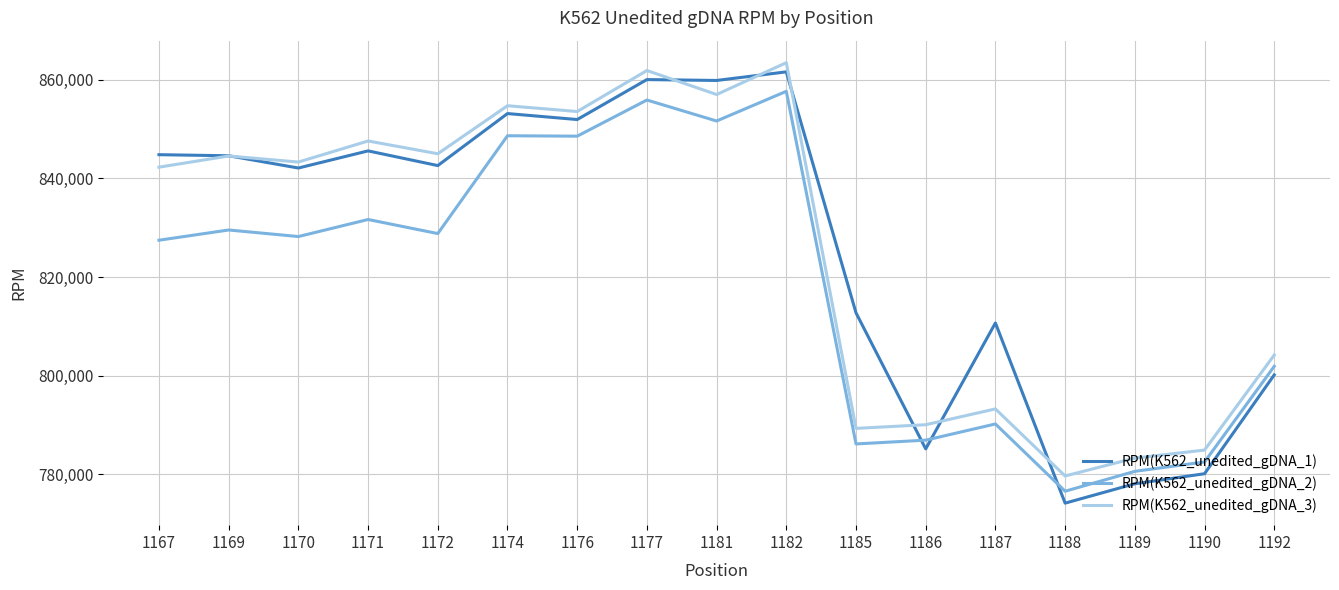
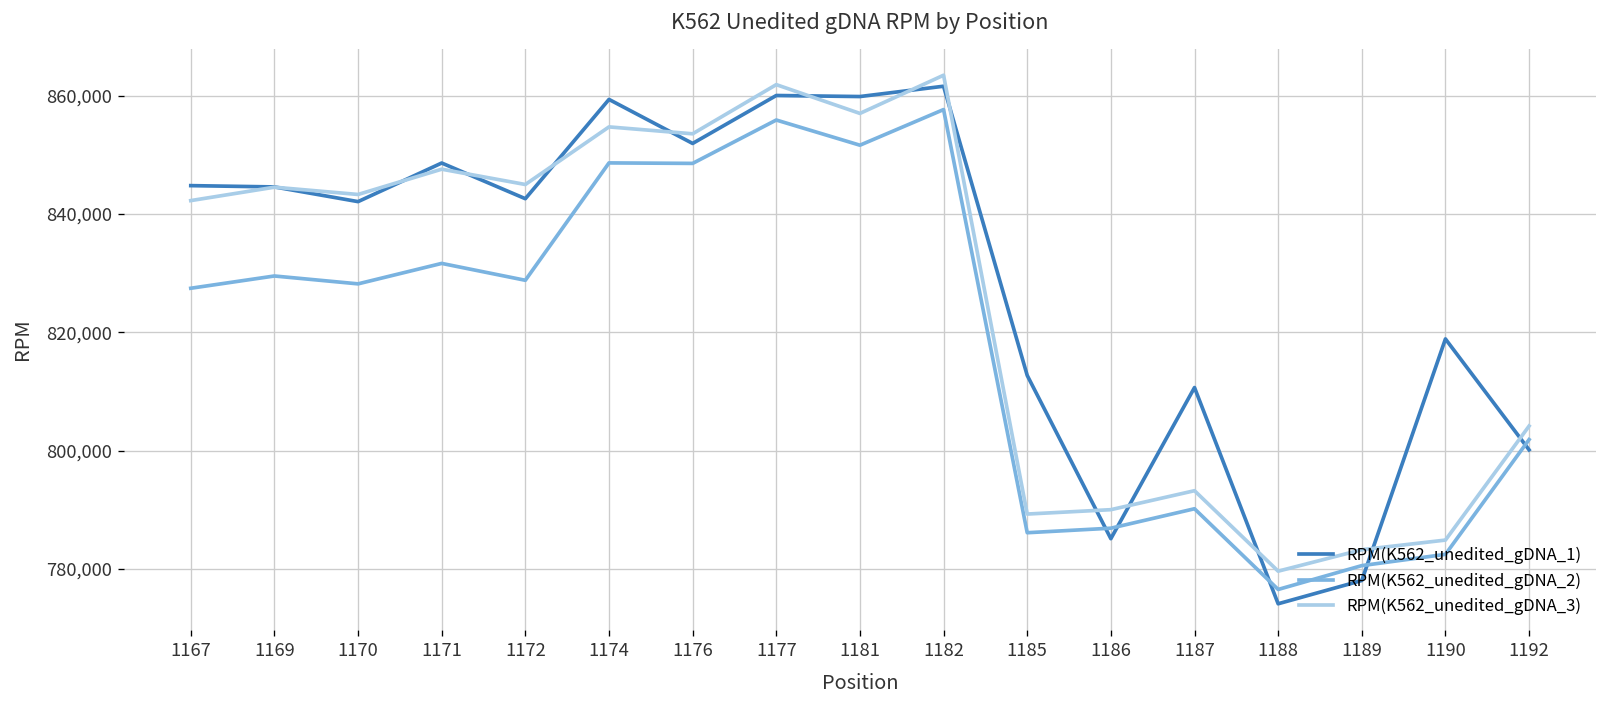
RPM(K562_unedited_gDNA_1), 1171: 846,000 -> 849,000
RPM(K562_unedited_gDNA_1), 1174: 853,000 -> 859,000
RPM(K562_unedited_gDNA_1), 1190: 780,000 -> 819,000
